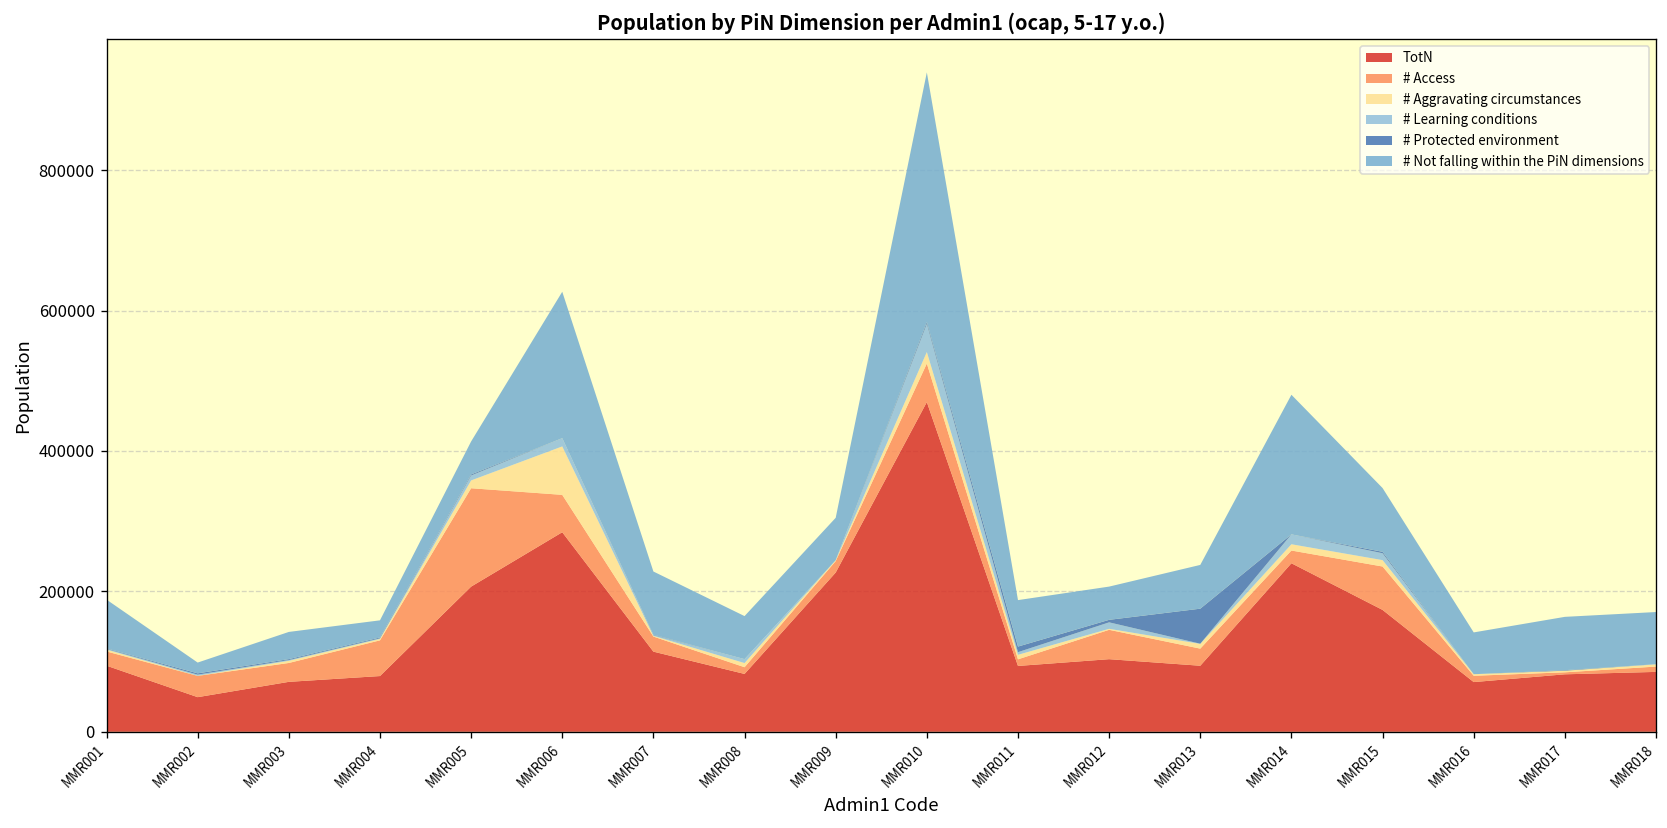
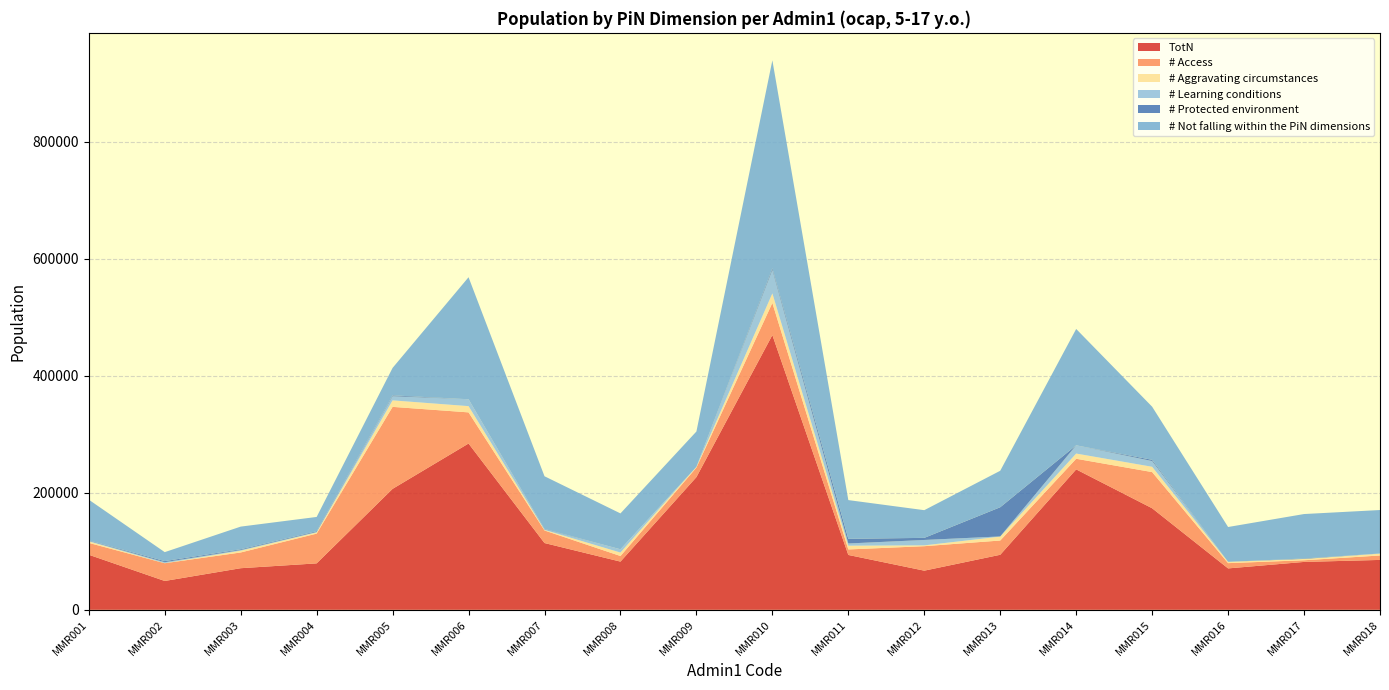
# Aggravating circumstances, MMR006: 70000 -> 10000
TotN, MMR012: 100000 -> 70000
